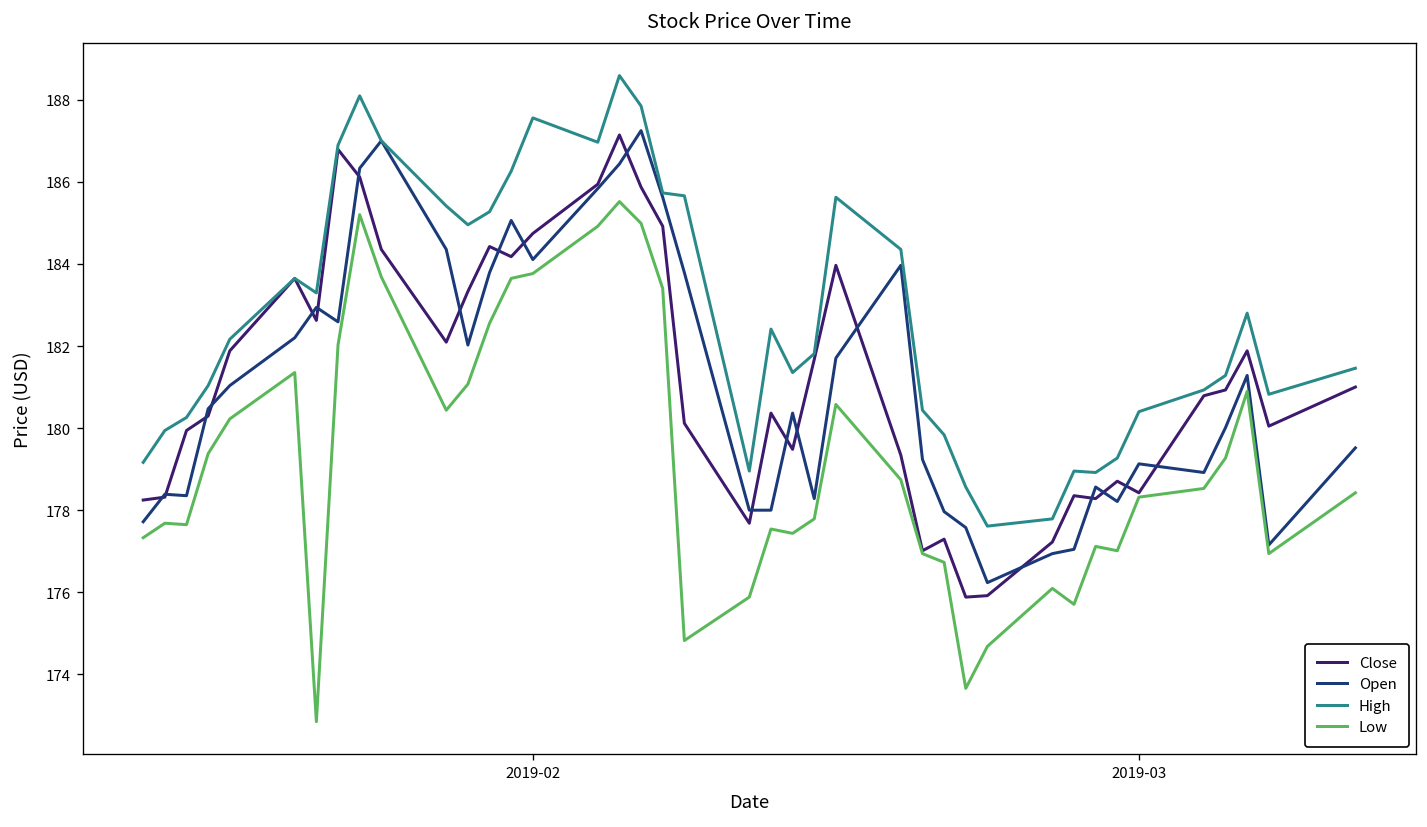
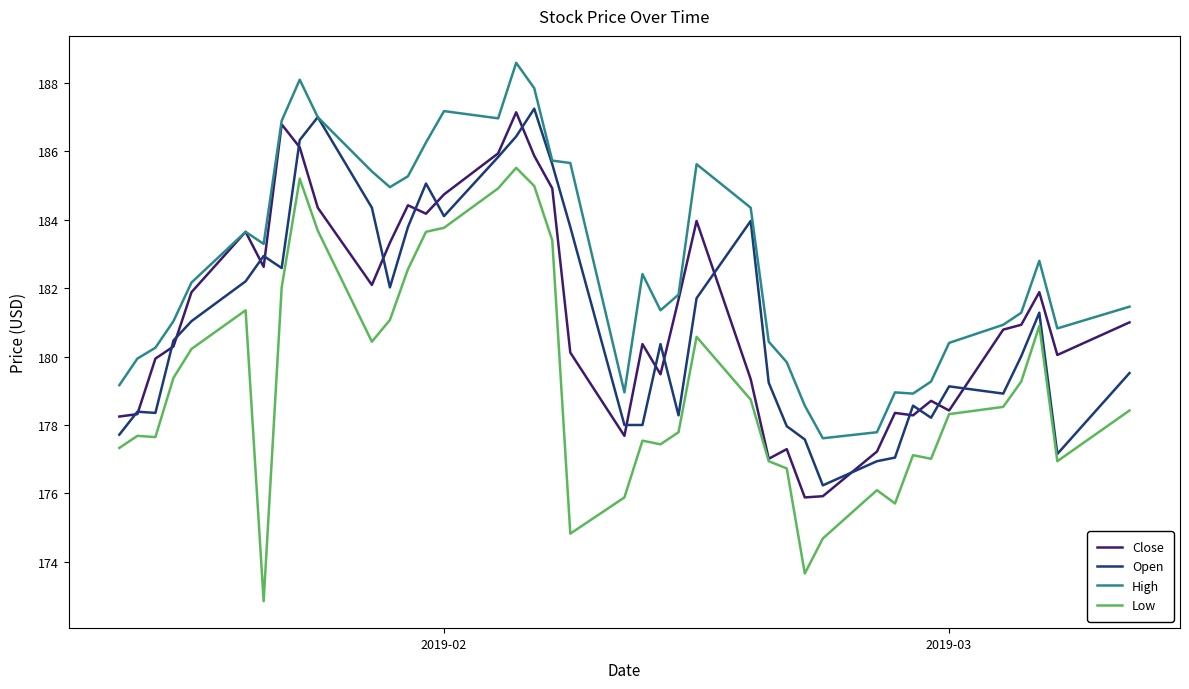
High, 2019-02: 187.6 -> 187.2
